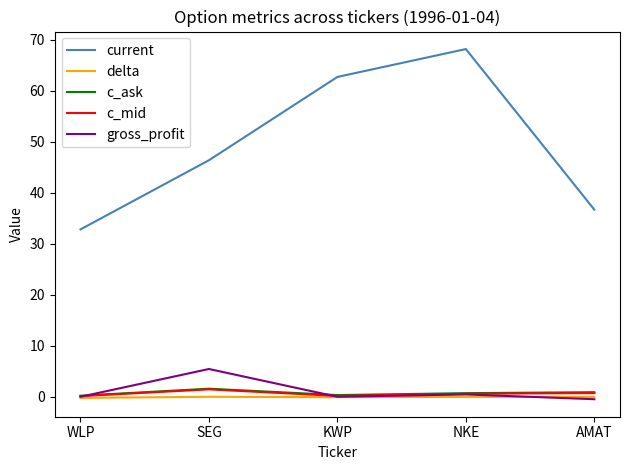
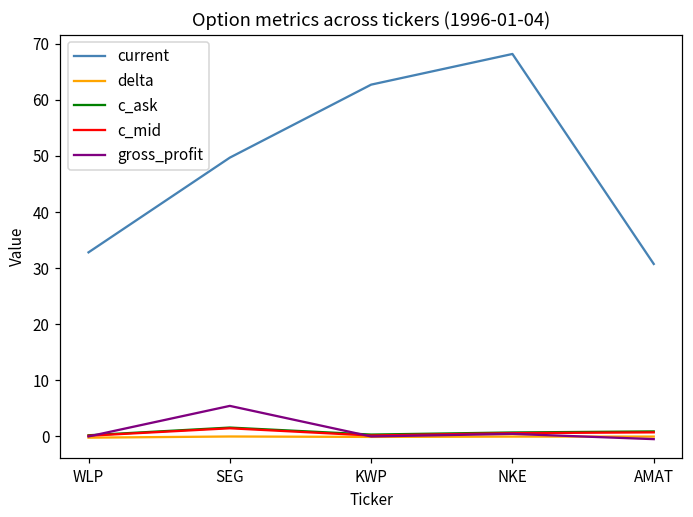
current, SEG: 46 -> 50
current, AMAT: 37 -> 31
